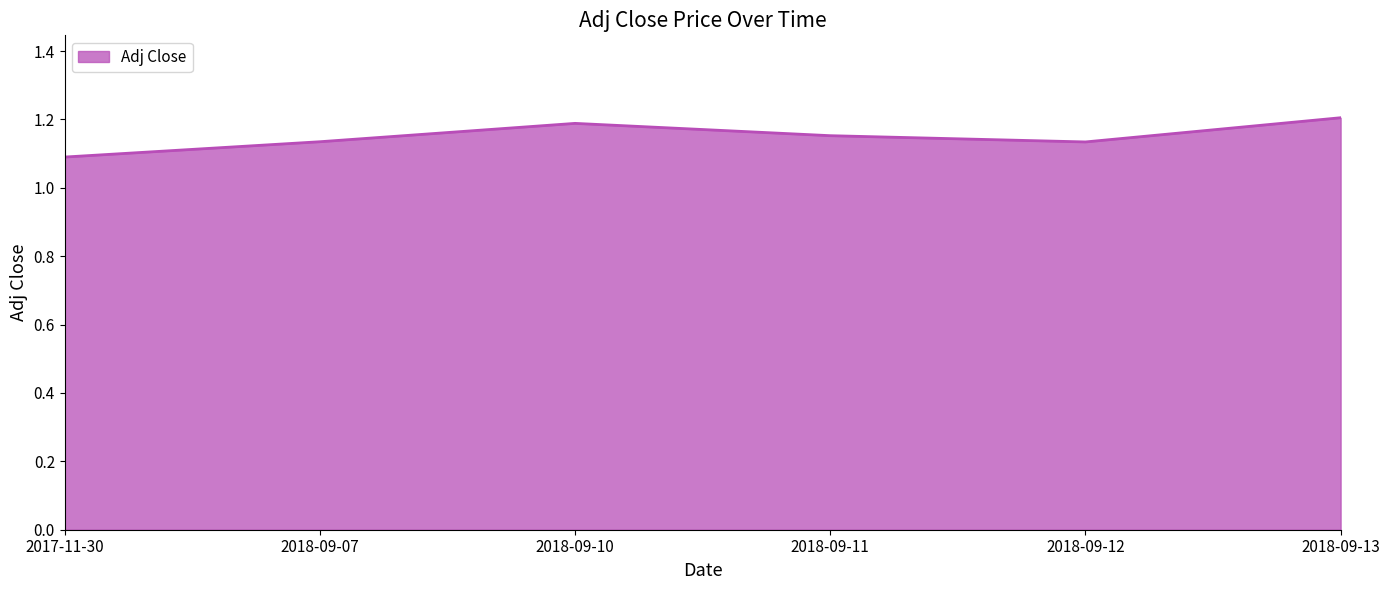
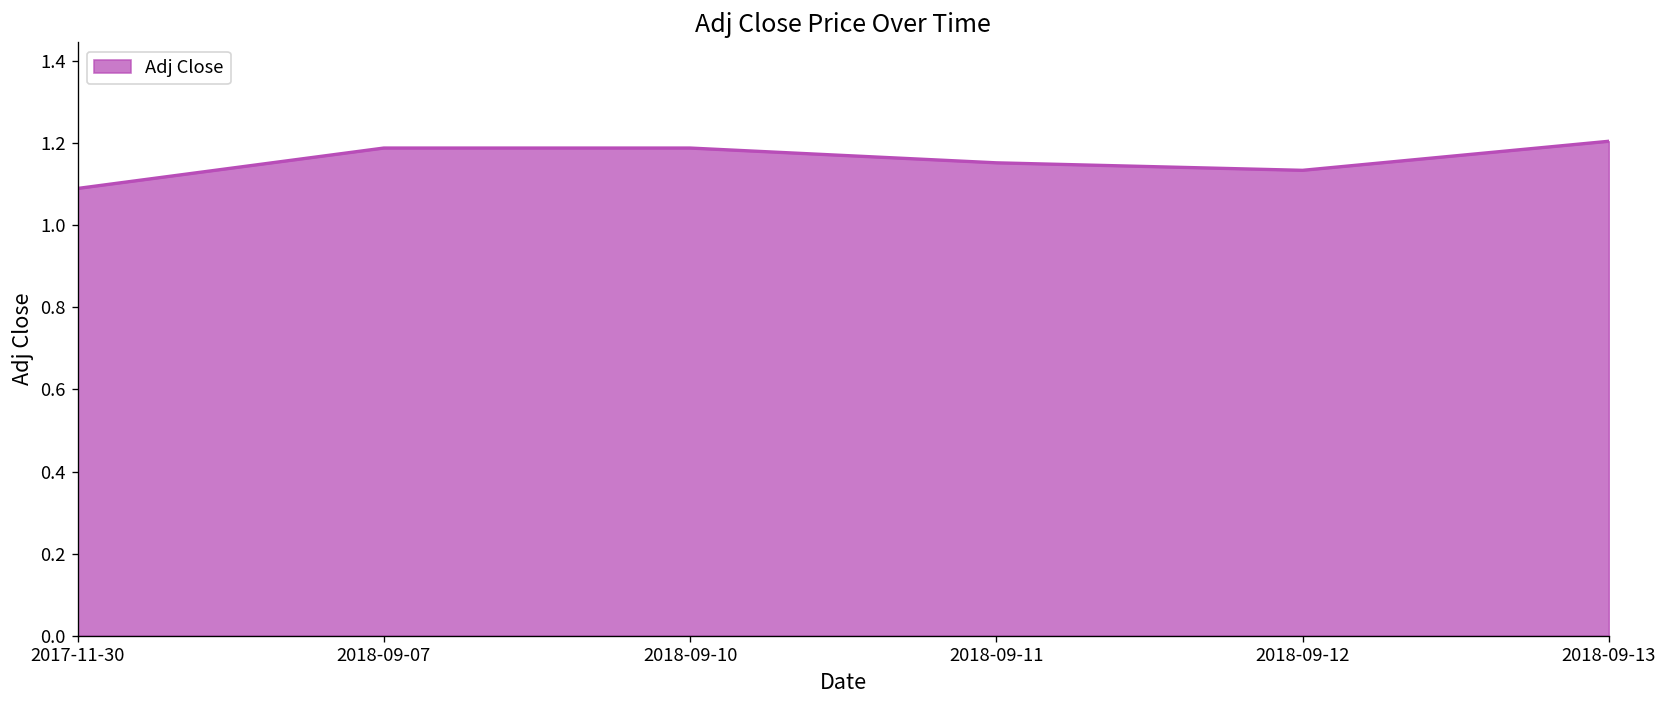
2018-09-07: 1.13 -> 1.19
